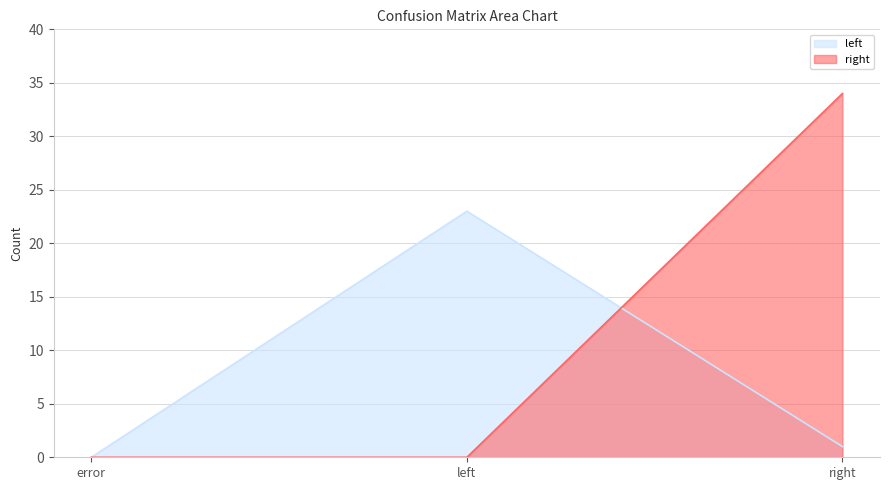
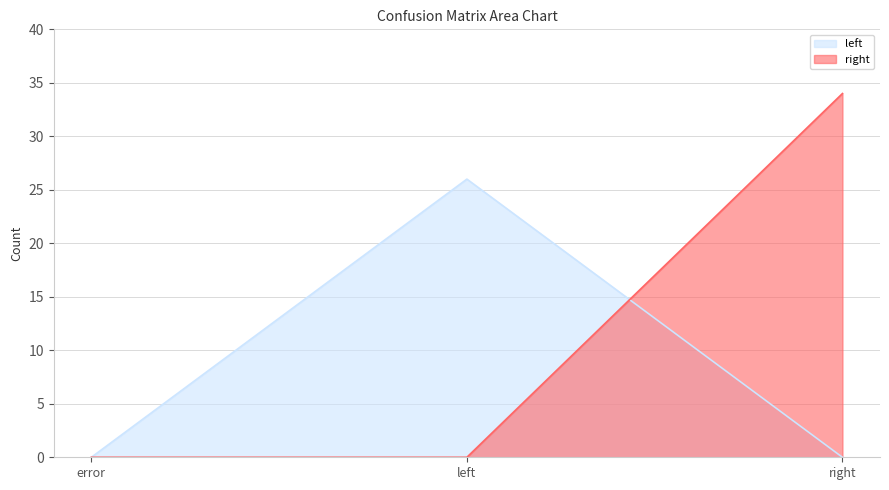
left, left: 23 -> 26
left, right: 1 -> 0
